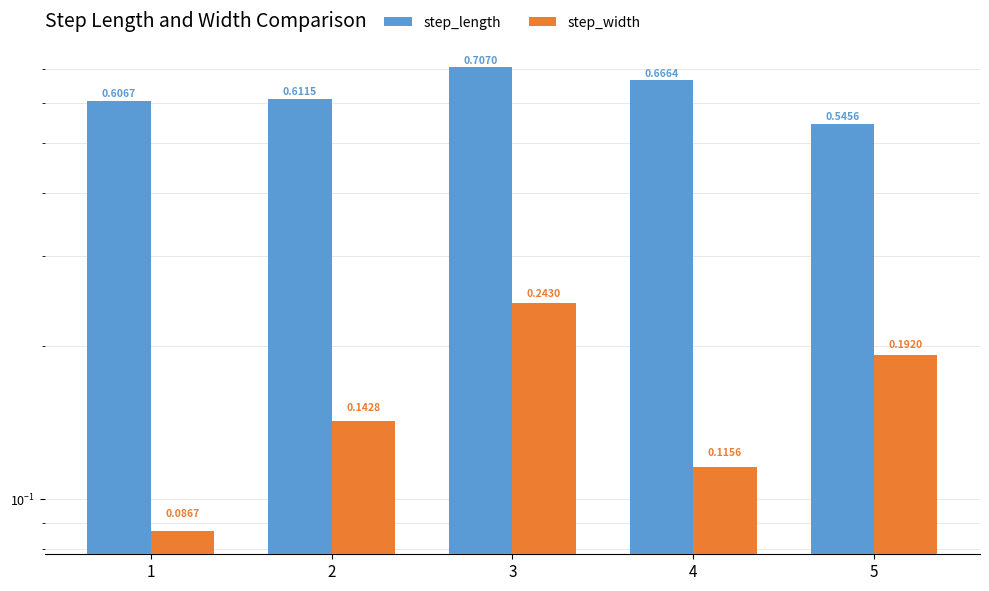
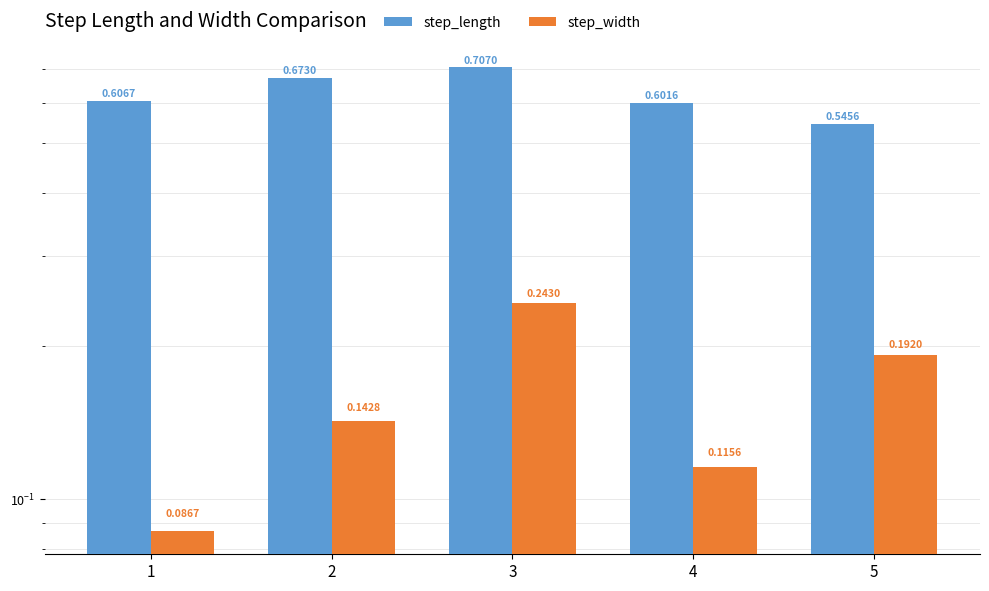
step_length, 2: 0.6115 -> 0.6730
step_length, 4: 0.6664 -> 0.6016
